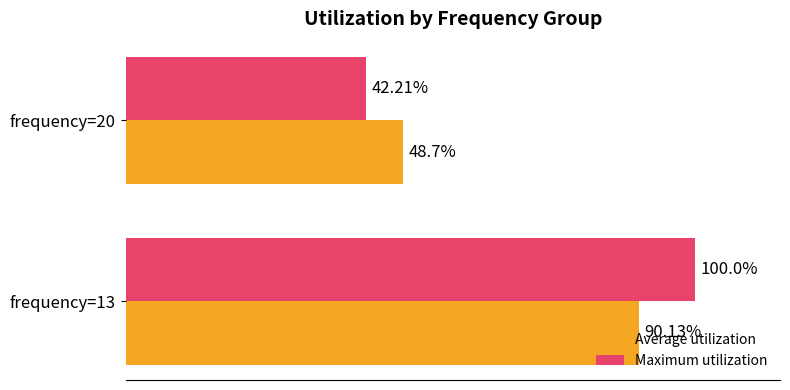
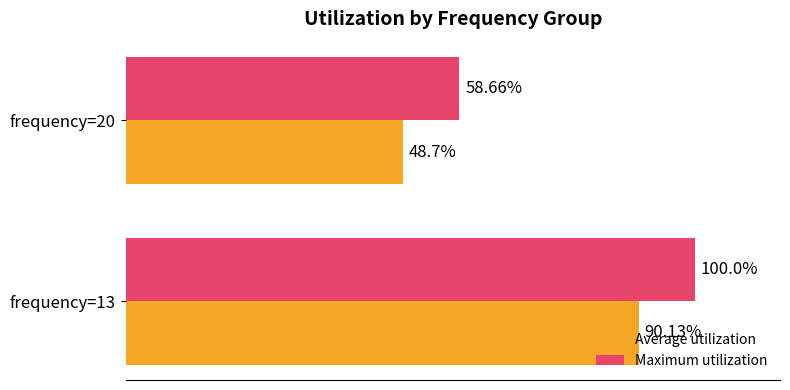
Maximum utilization, frequency=20: 42.21% -> 58.66%
